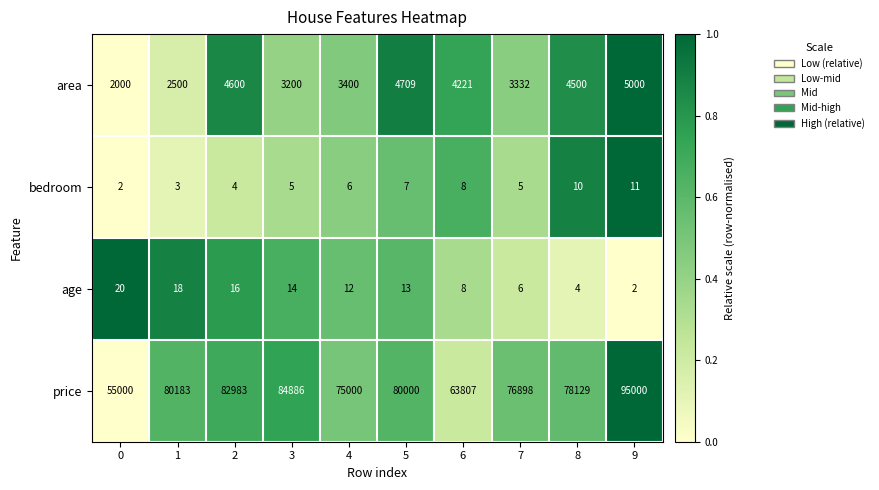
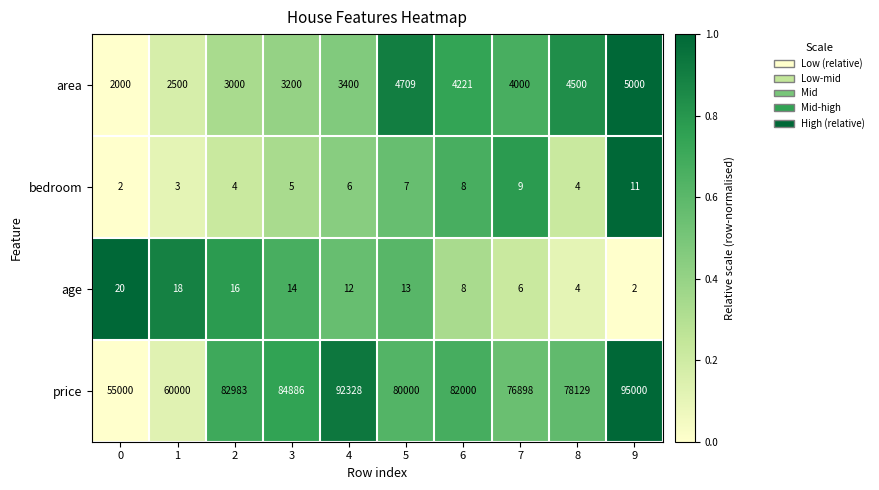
area, 2: 4600 -> 3000
area, 7: 3332 -> 4000
bedroom, 7: 5 -> 9
bedroom, 8: 10 -> 4
price, 1: 80183 -> 60000
price, 4: 75000 -> 92328
price, 6: 63807 -> 82000
